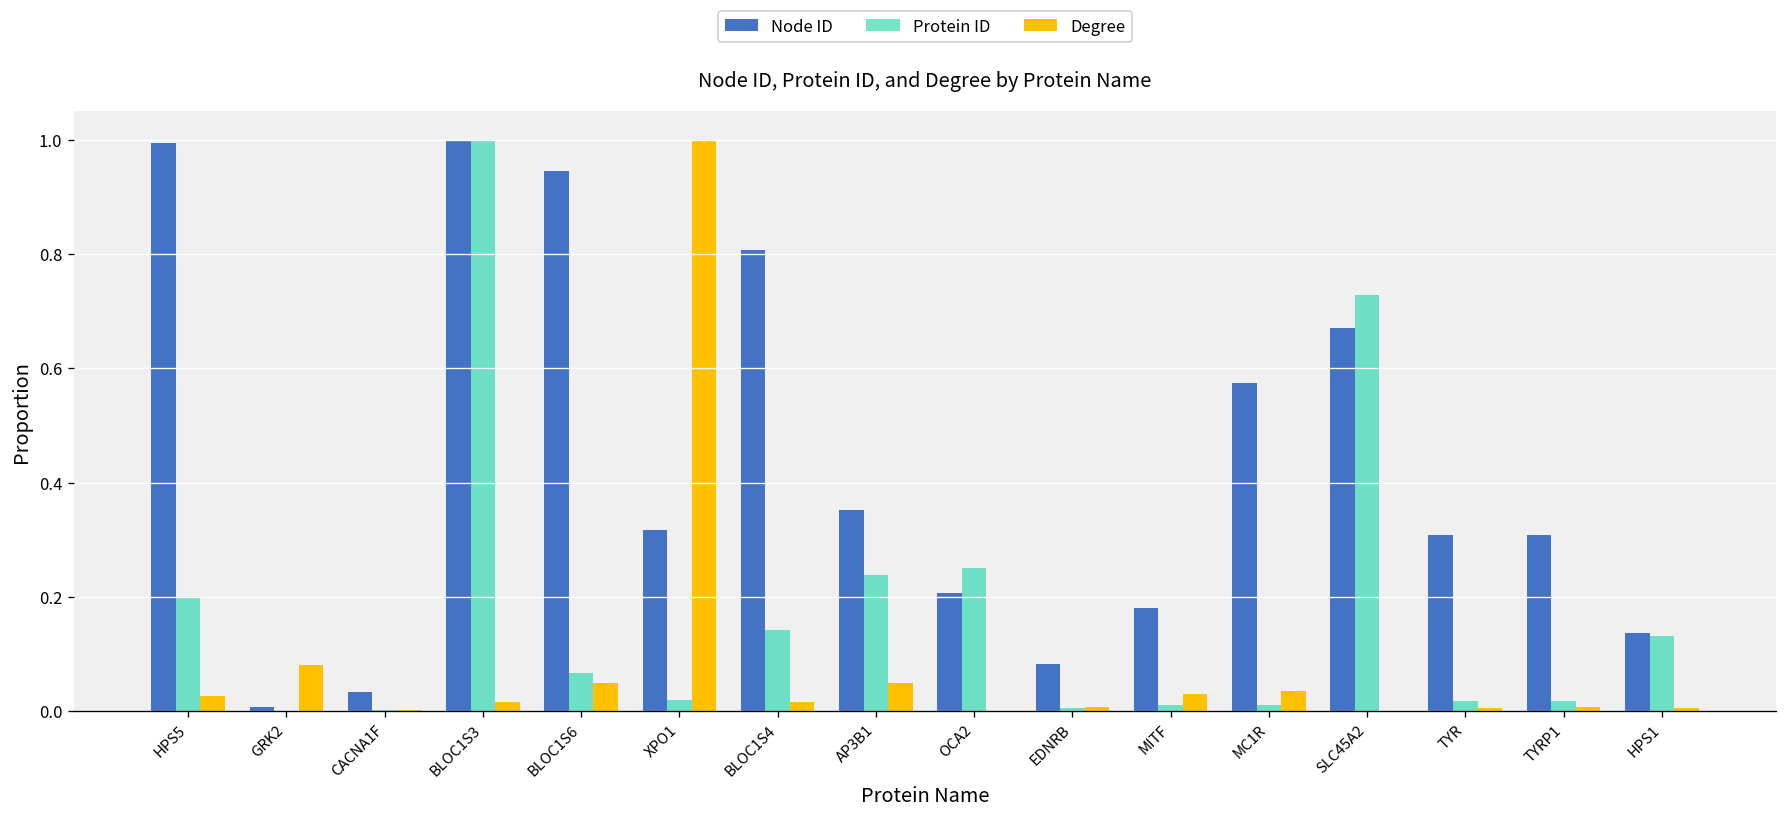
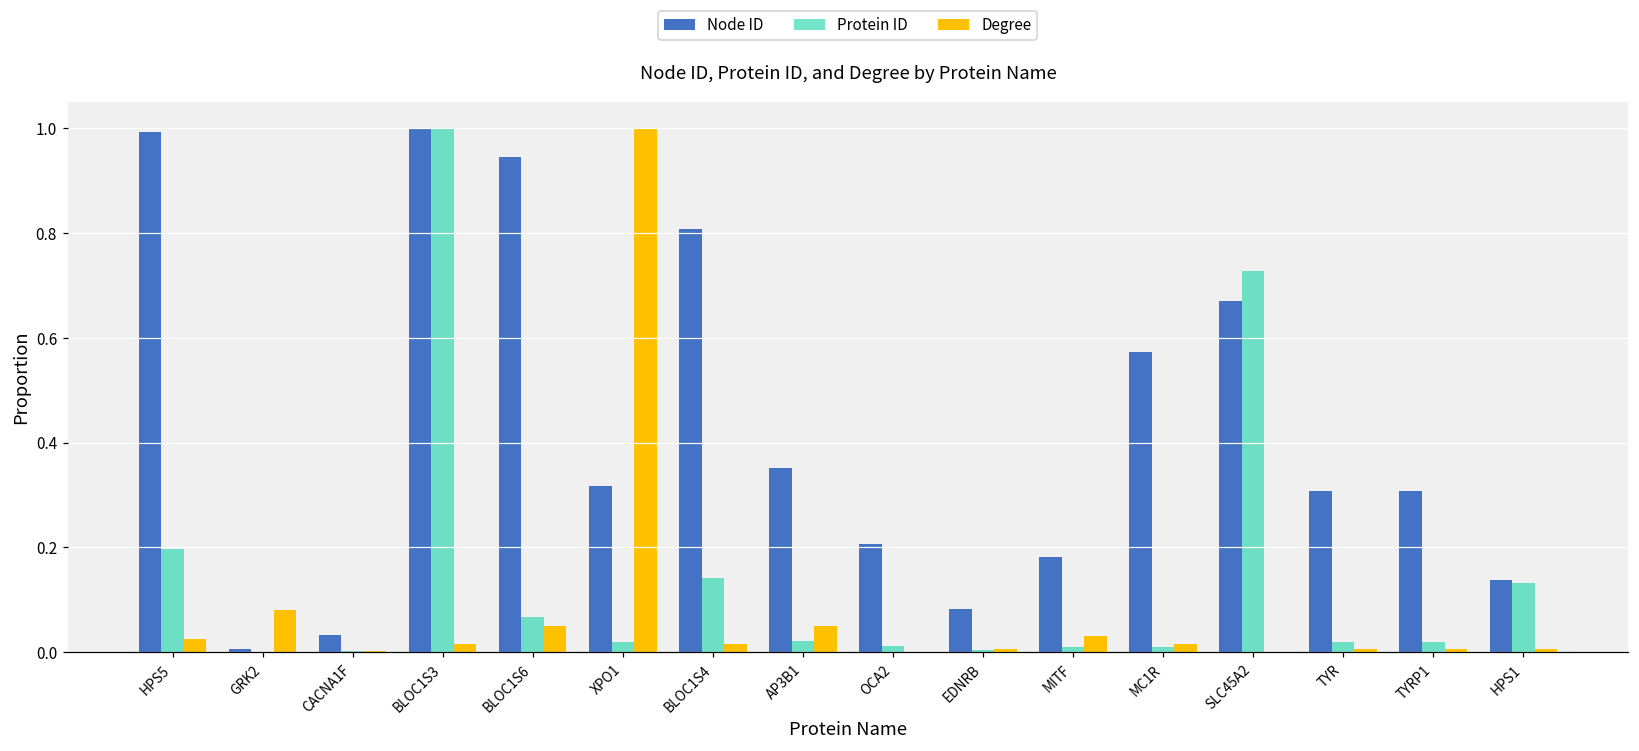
Protein ID, AP3B1: 0.24 -> 0.02
Protein ID, OCA2: 0.25 -> 0.01
Degree, MC1R: 0.04 -> 0.02
